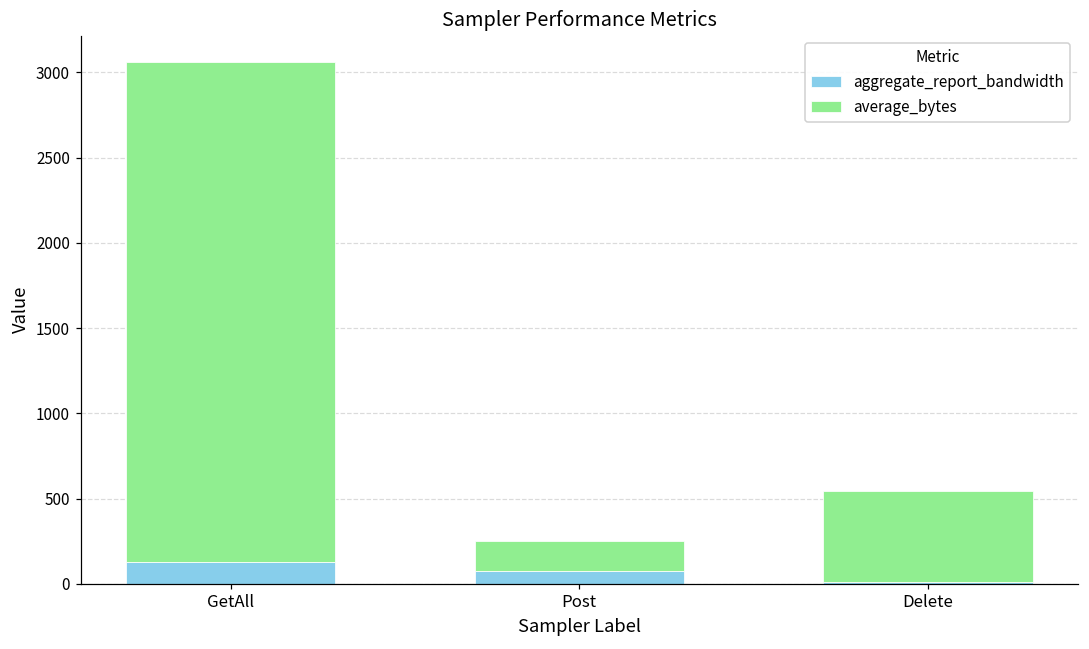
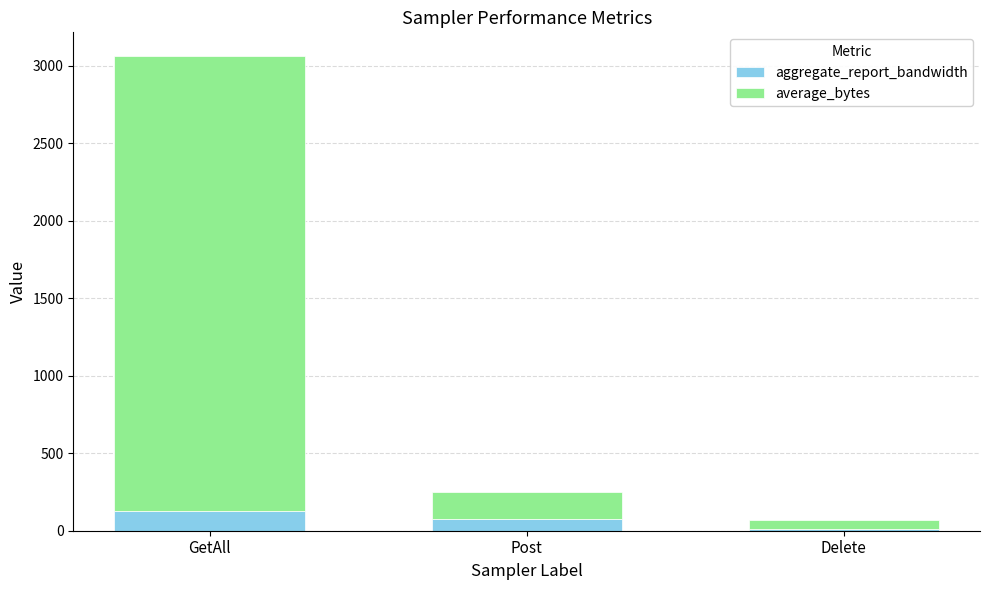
average_bytes, Delete: 530 -> 50
